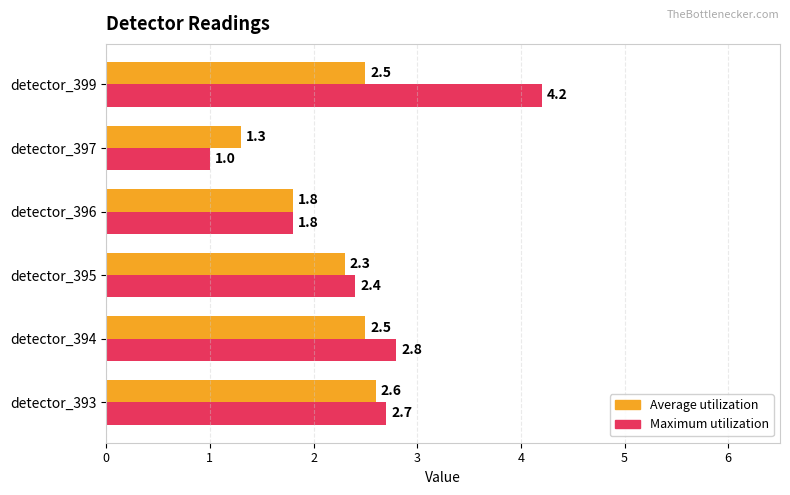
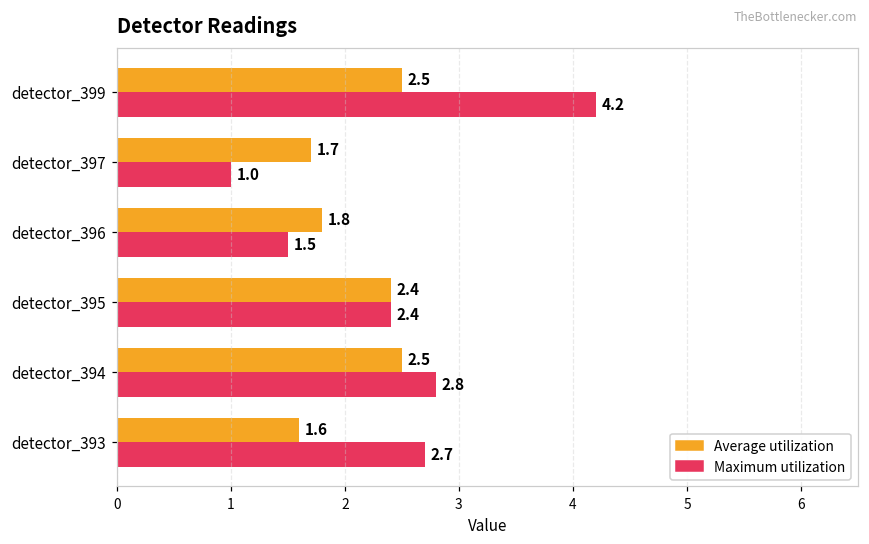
Average utilization, detector_397: 1.3 -> 1.7
Maximum utilization, detector_396: 1.8 -> 1.5
Average utilization, detector_395: 2.3 -> 2.4
Average utilization, detector_393: 2.6 -> 1.6
